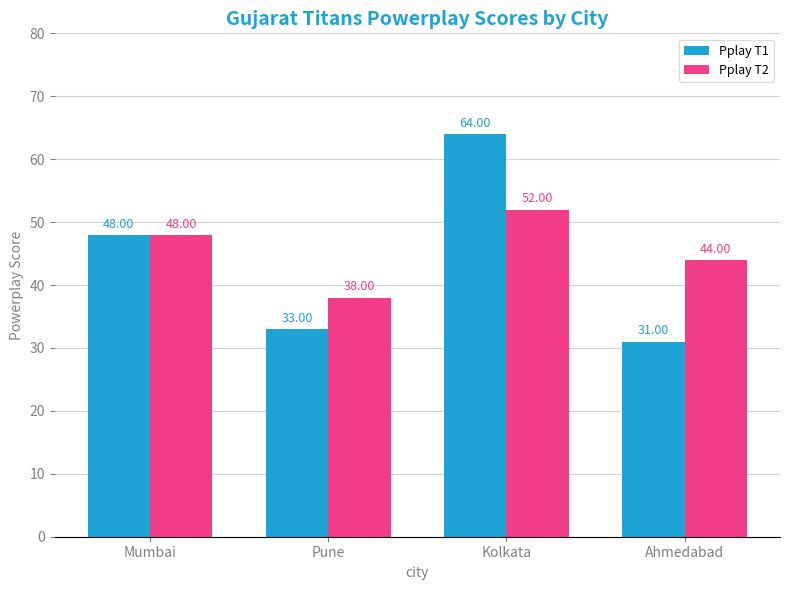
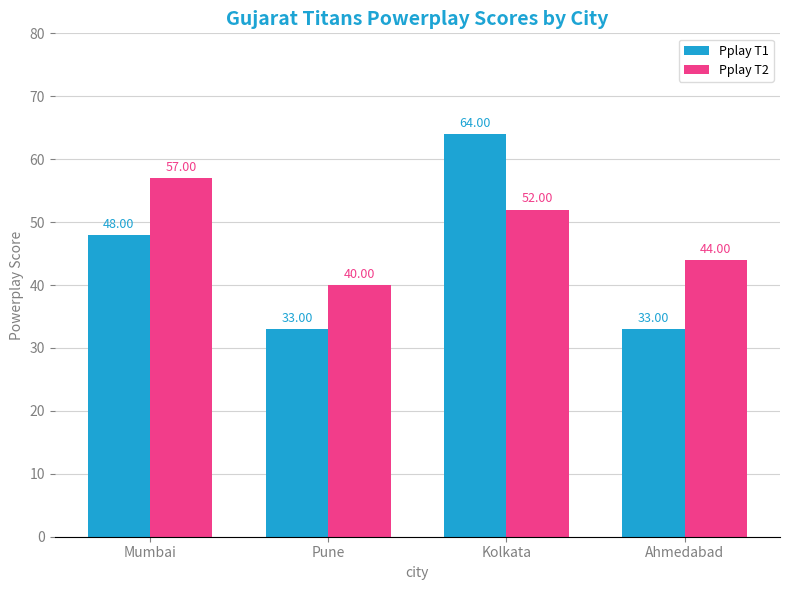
Pplay T2, Mumbai: 48.00 -> 57.00
Pplay T2, Pune: 38.00 -> 40.00
Pplay T1, Ahmedabad: 31.00 -> 33.00
